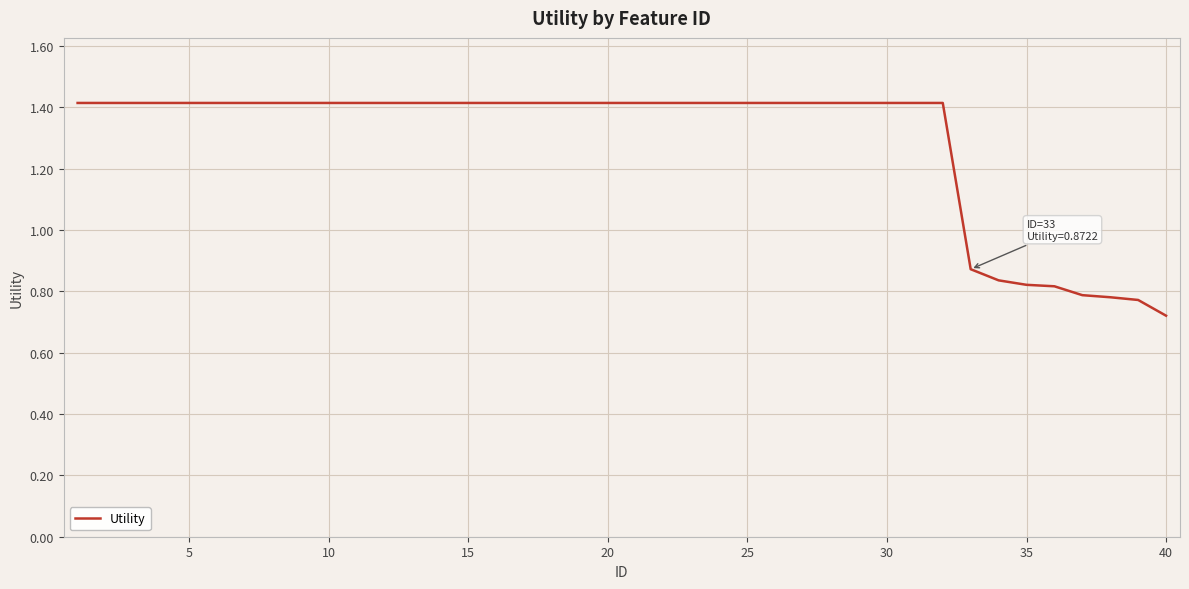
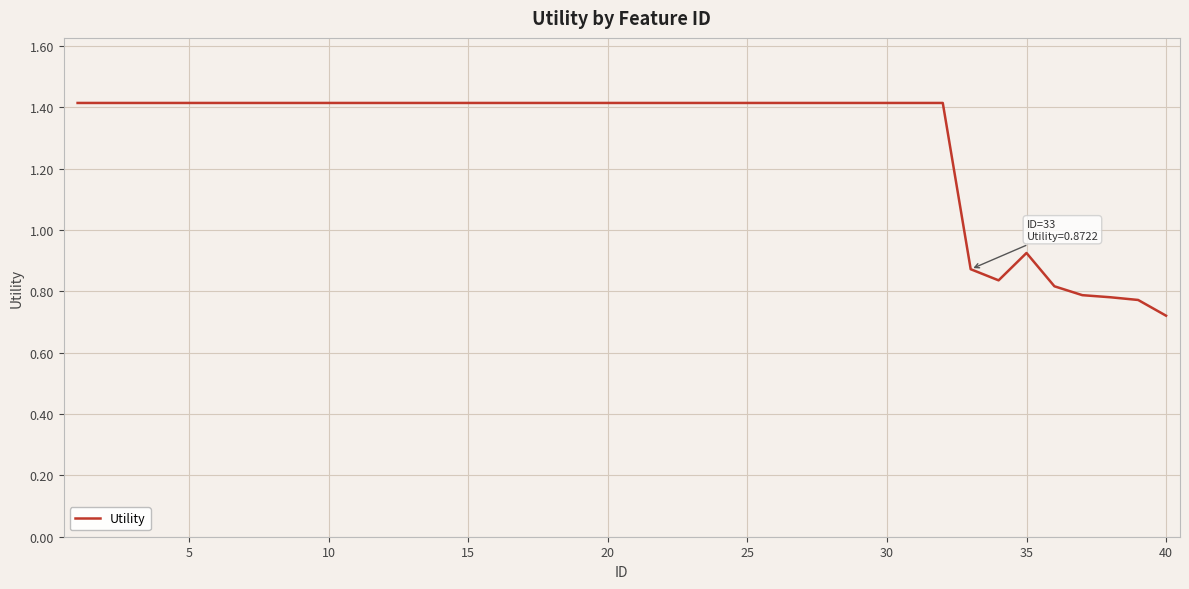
35: 0.82 -> 0.93
